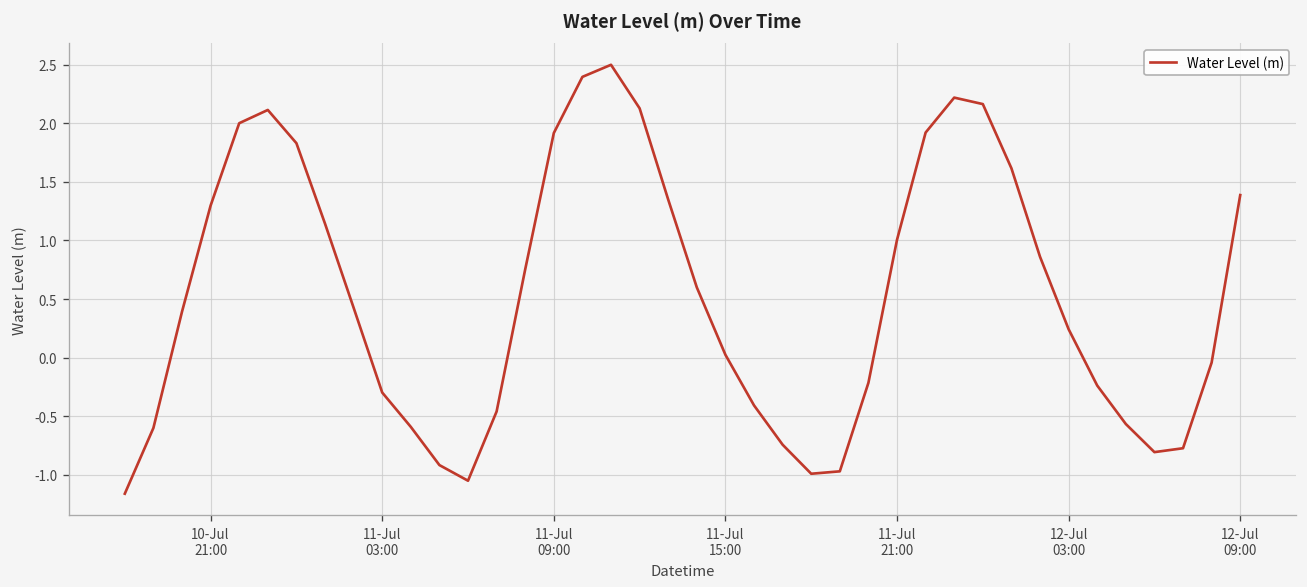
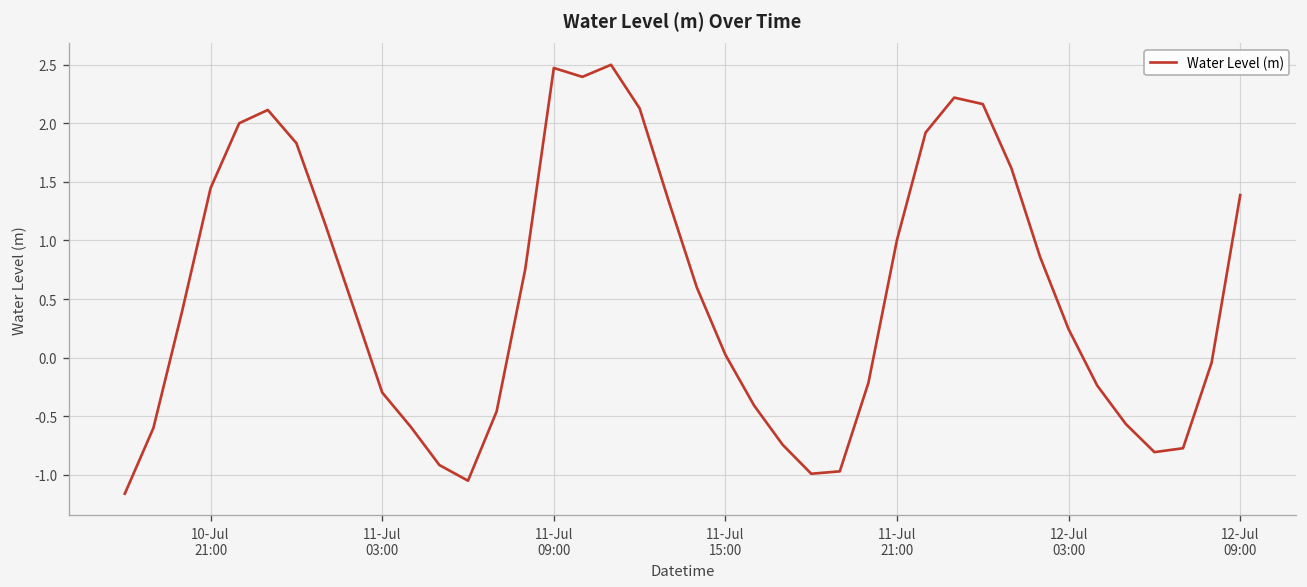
10-Jul 21:00: 1.3 -> 1.4
11-Jul 09:00: 1.9 -> 2.5
